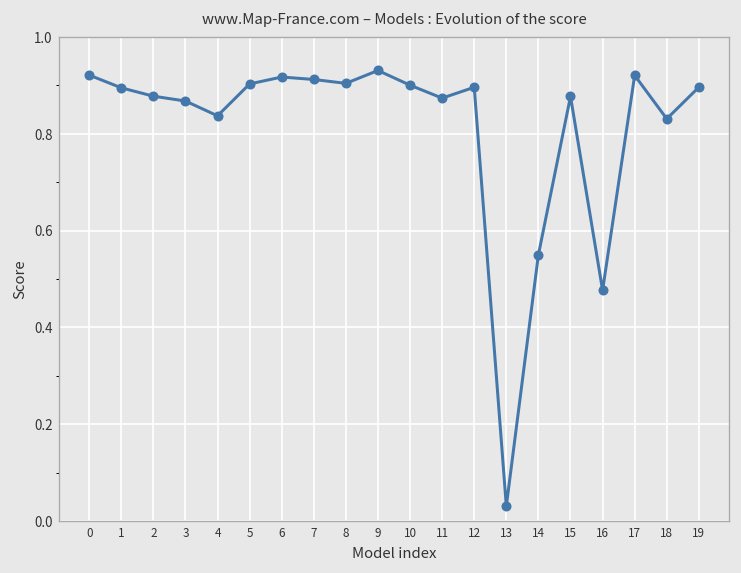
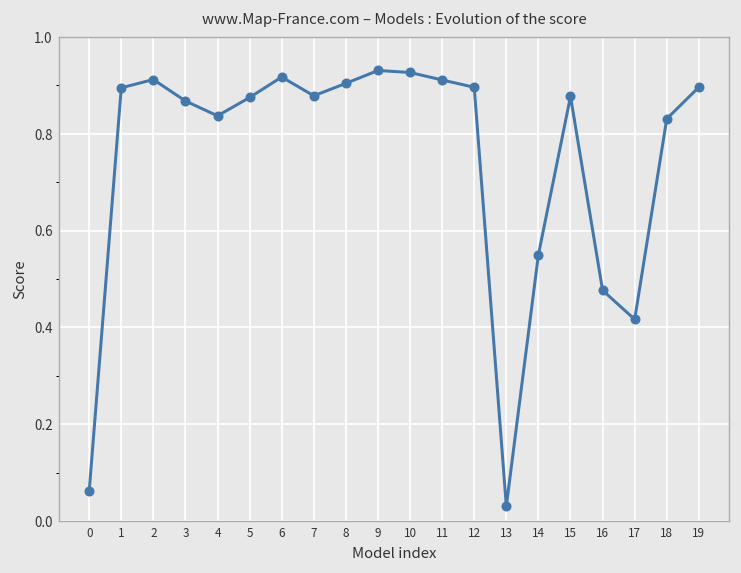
0: 0.92 -> 0.06
2: 0.88 -> 0.91
5: 0.90 -> 0.88
7: 0.91 -> 0.88
10: 0.90 -> 0.93
11: 0.87 -> 0.91
17: 0.92 -> 0.42
